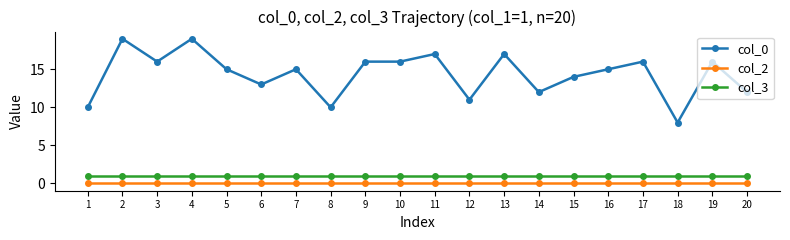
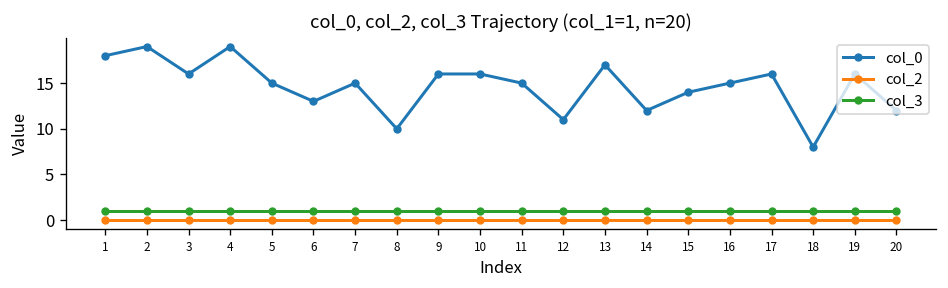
col_0, 1: 10 -> 18
col_0, 11: 17 -> 15
